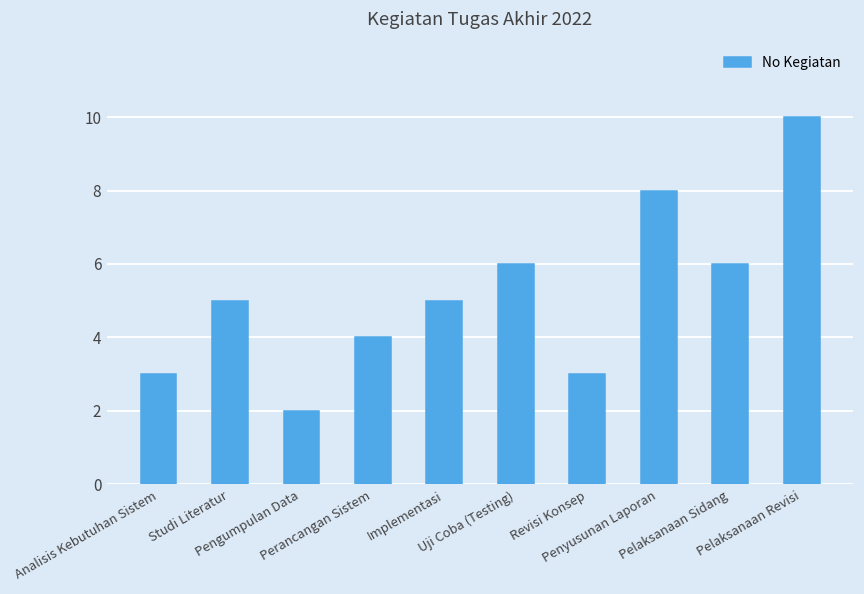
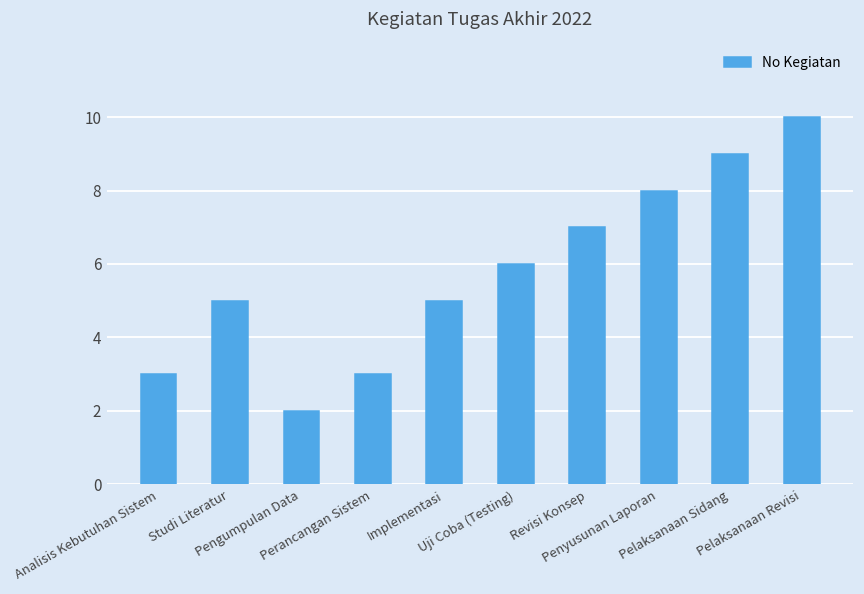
Perancangan Sistem: 4 -> 3
Revisi Konsep: 3 -> 7
Pelaksanaan Sidang: 6 -> 9
